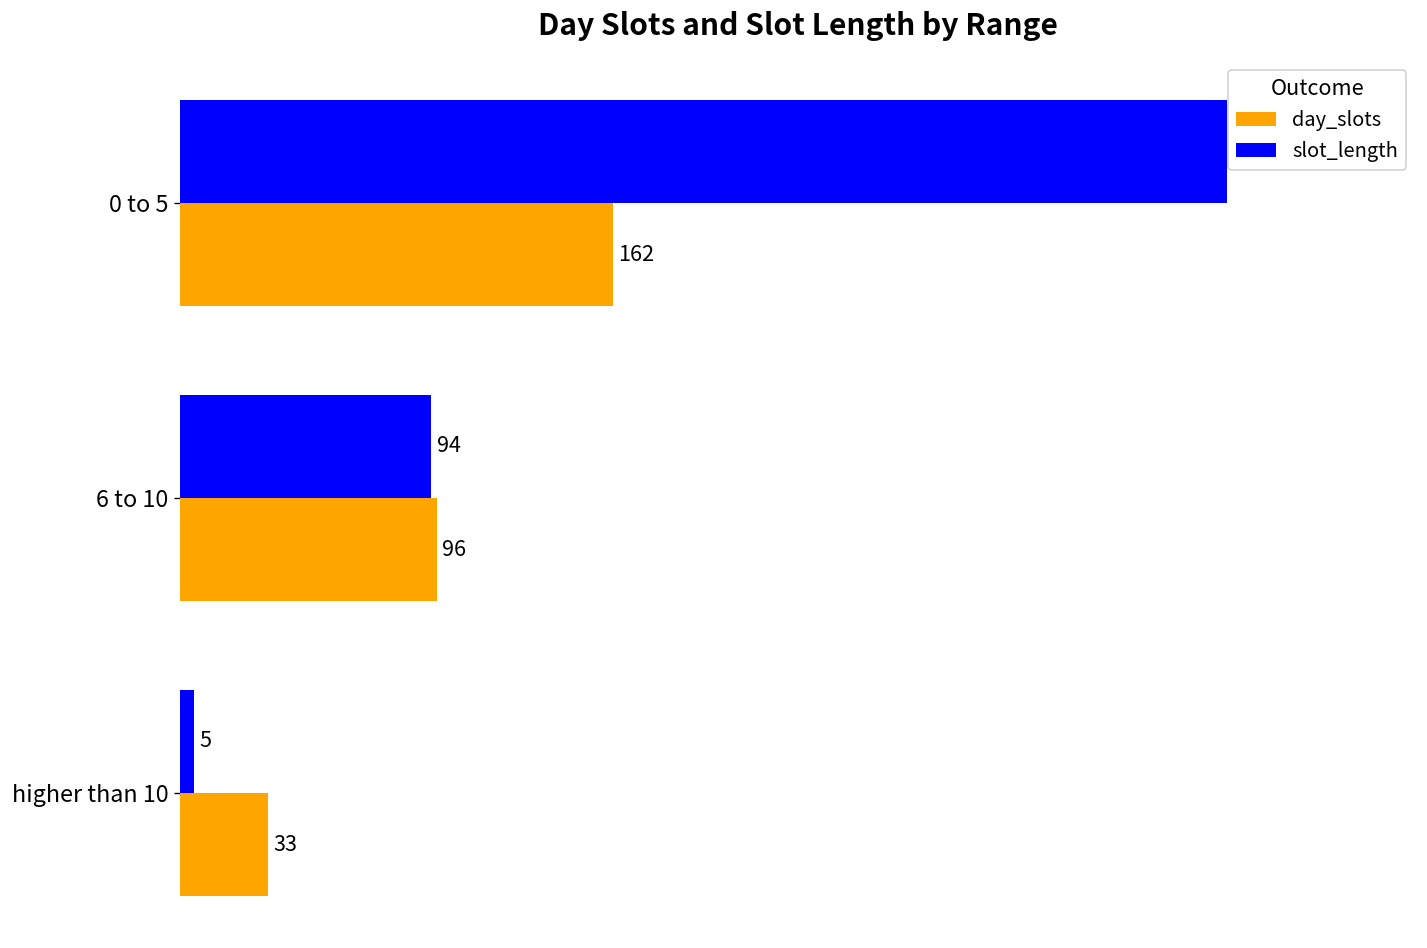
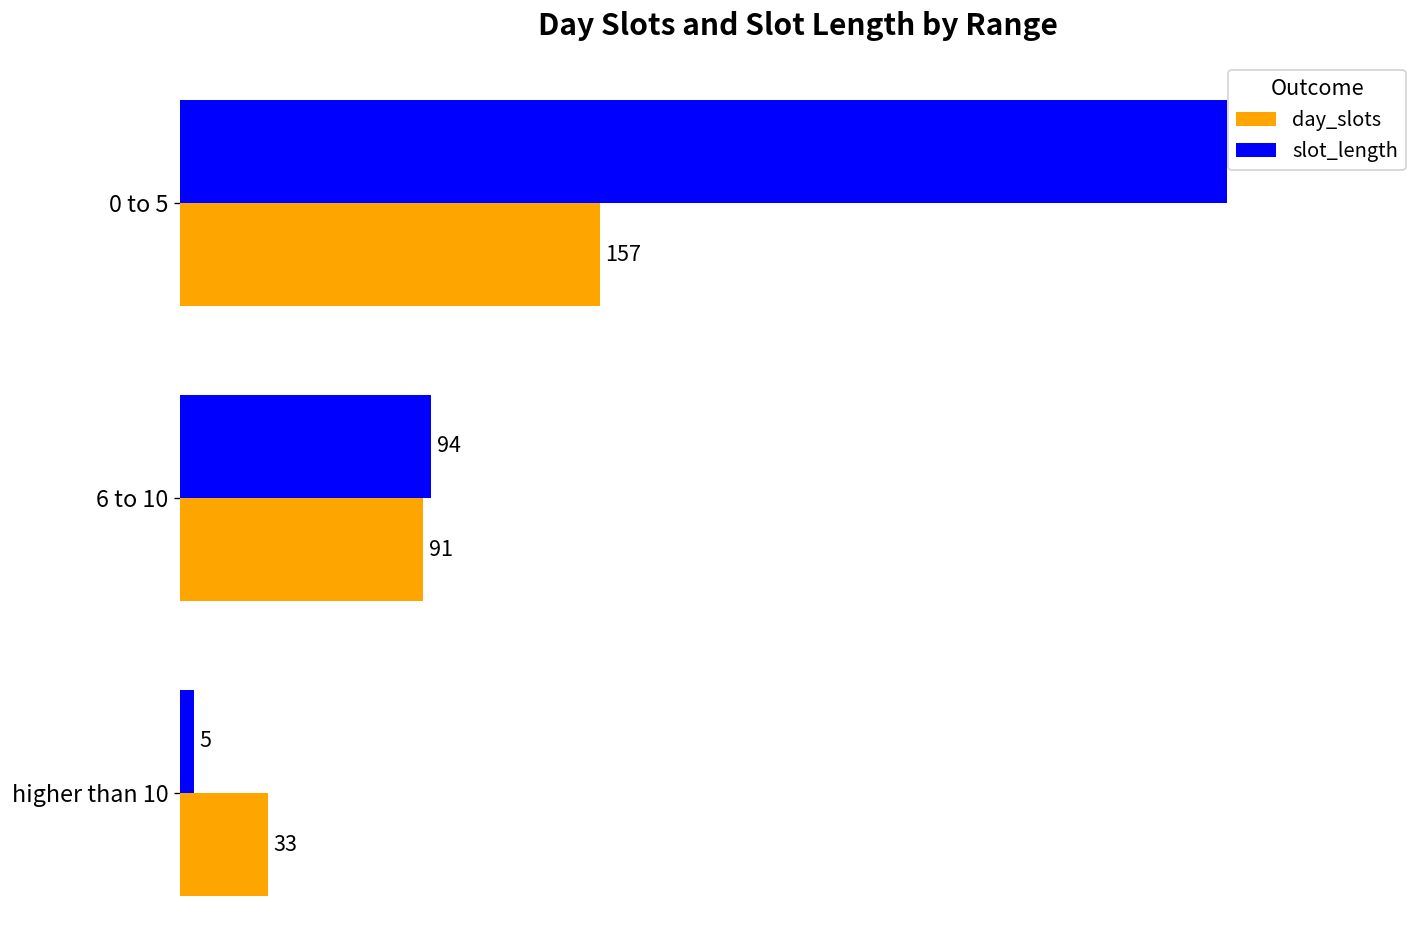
day_slots, 0 to 5: 162 -> 157
day_slots, 6 to 10: 96 -> 91
